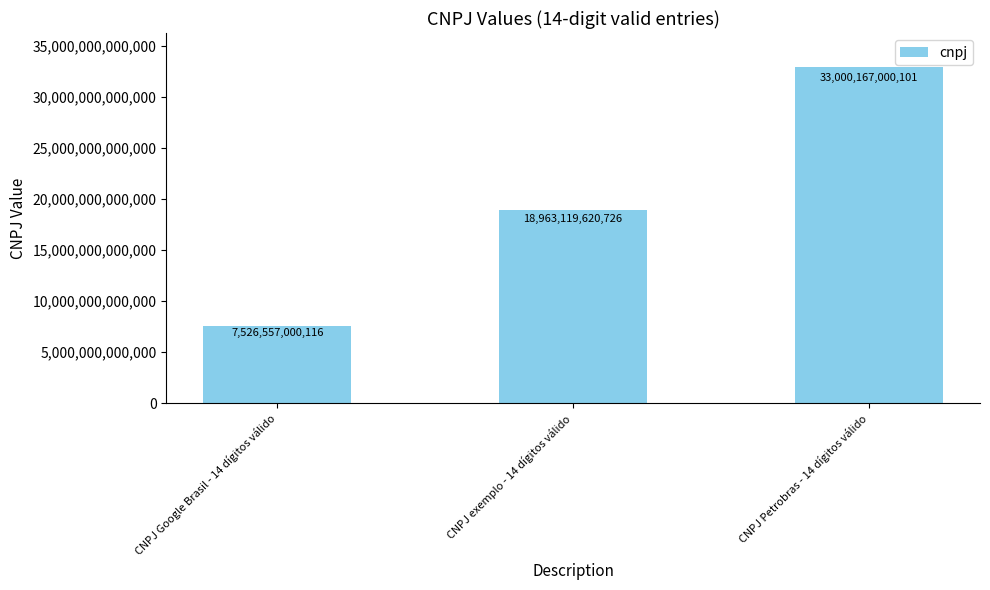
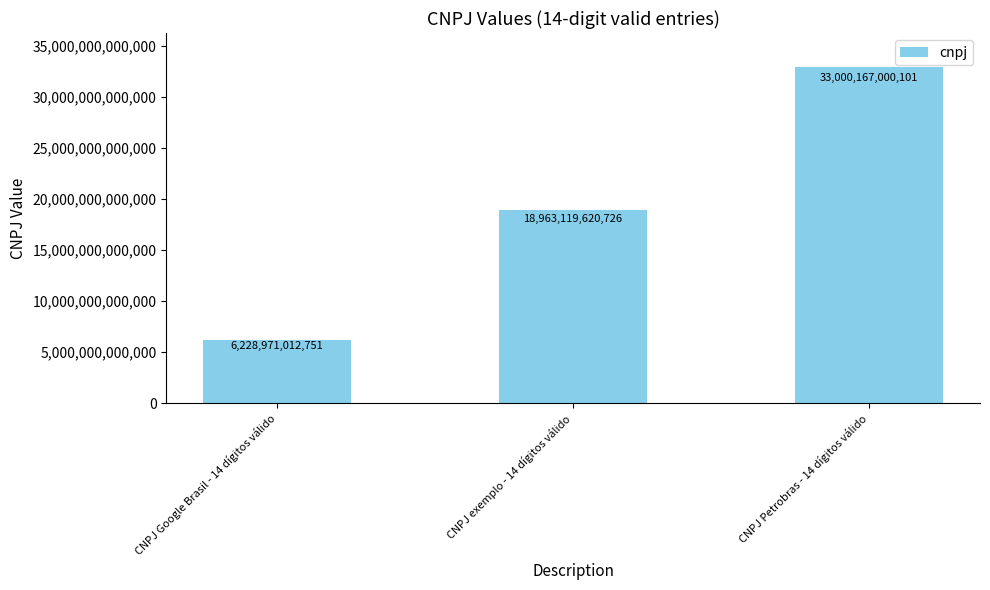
CNPJ Google Brasil - 14 dígitos válido: 7,526,557,000,116 -> 6,228,971,012,751
